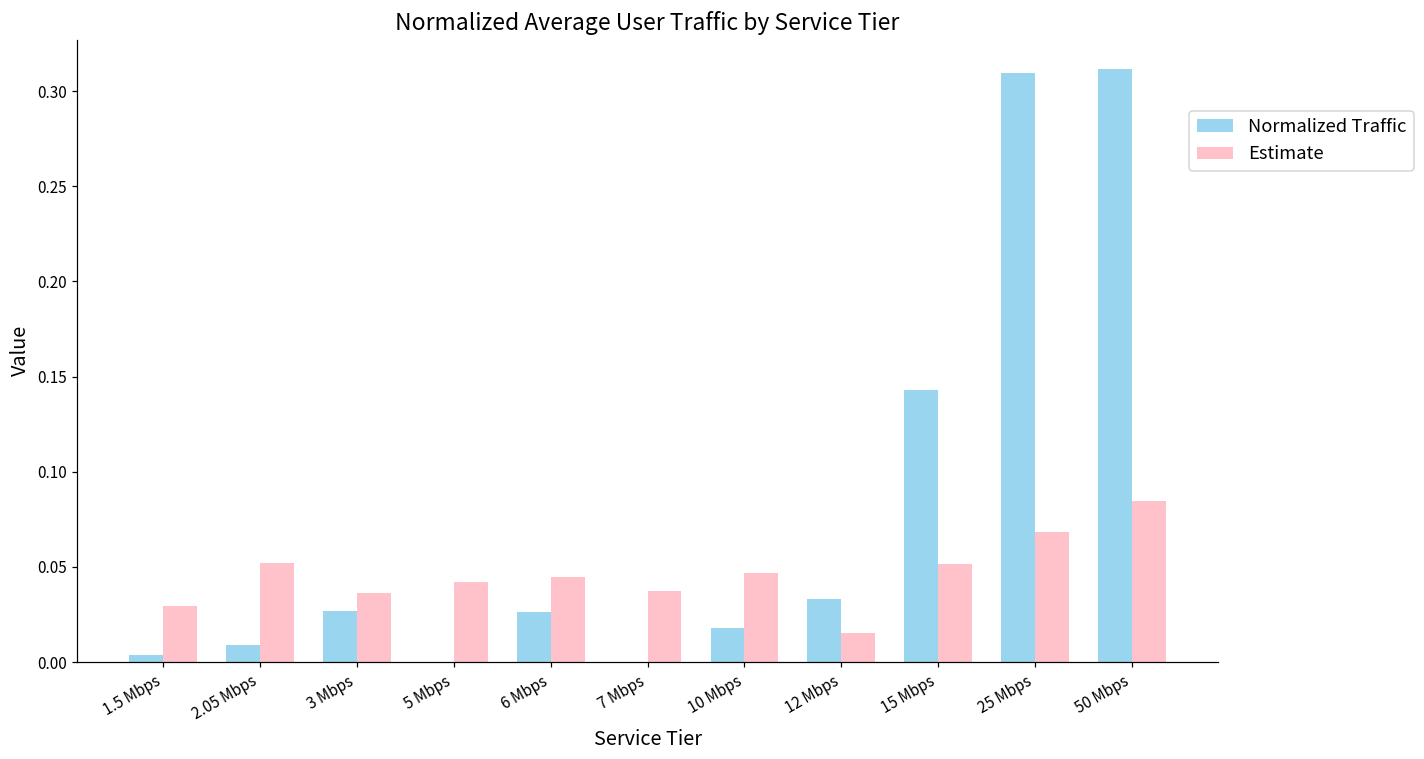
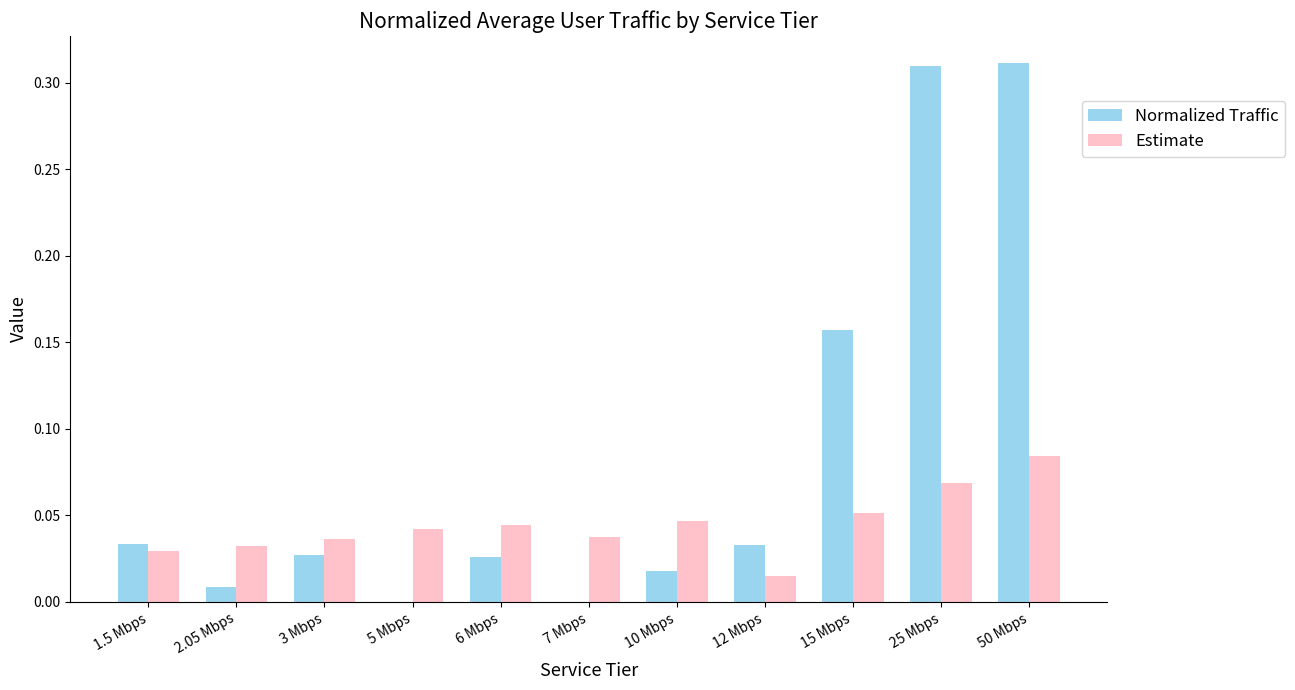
Normalized Traffic, 1.5 Mbps: 0.004 -> 0.034
Estimate, 2.05 Mbps: 0.052 -> 0.032
Normalized Traffic, 15 Mbps: 0.143 -> 0.157
